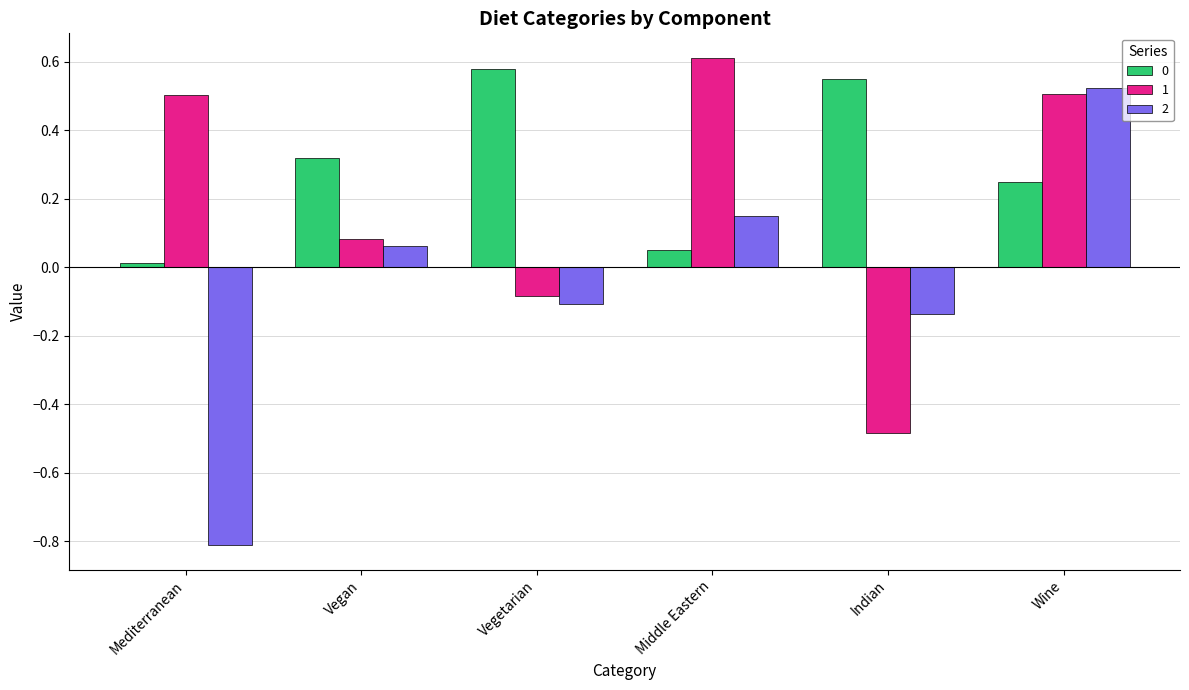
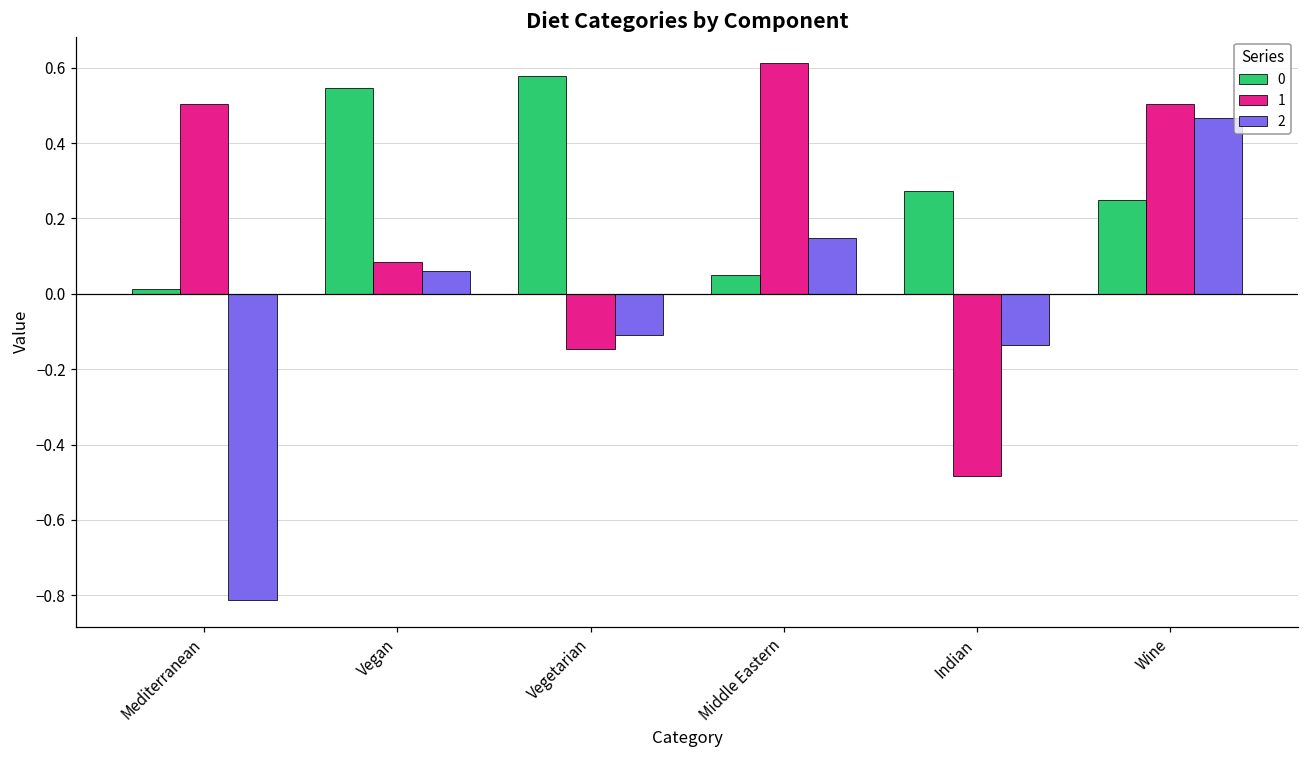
0, Vegan: 0.32 -> 0.55
1, Vegetarian: -0.08 -> -0.15
0, Indian: 0.55 -> 0.27
2, Wine: 0.52 -> 0.47
